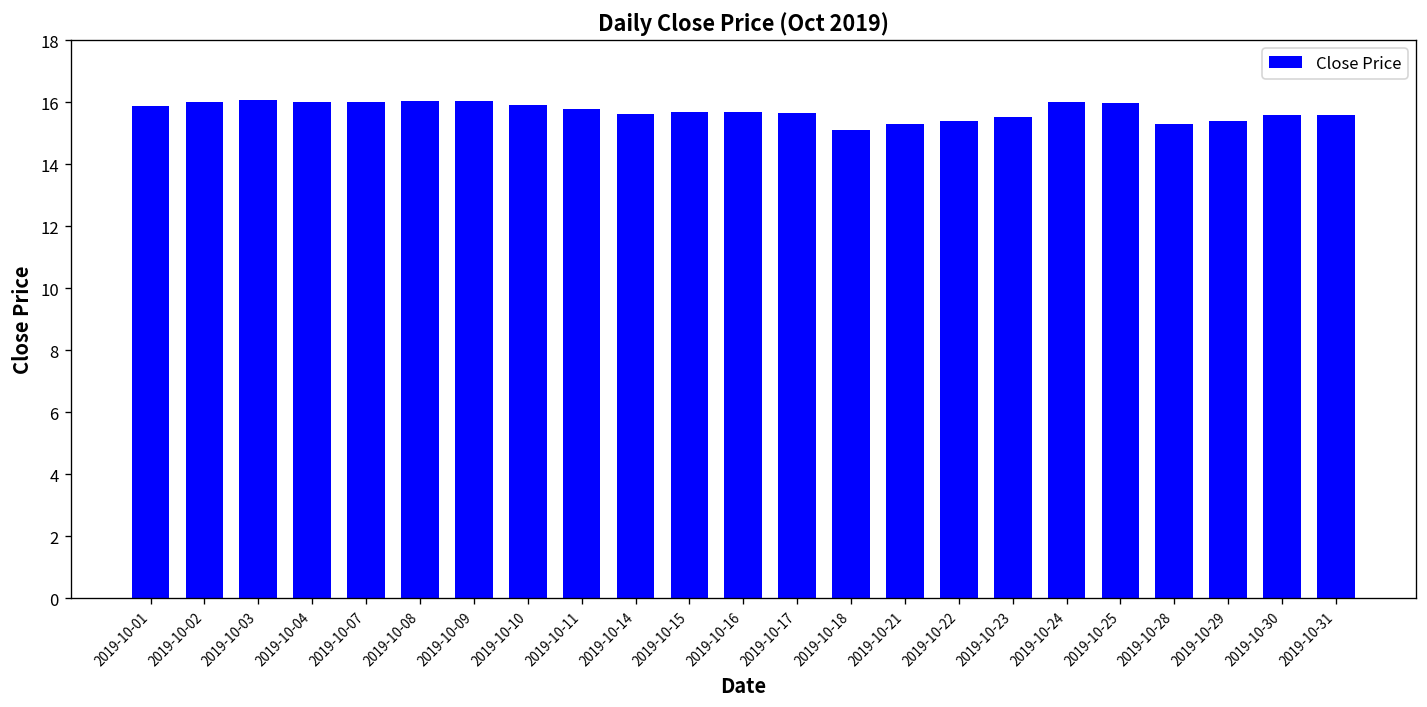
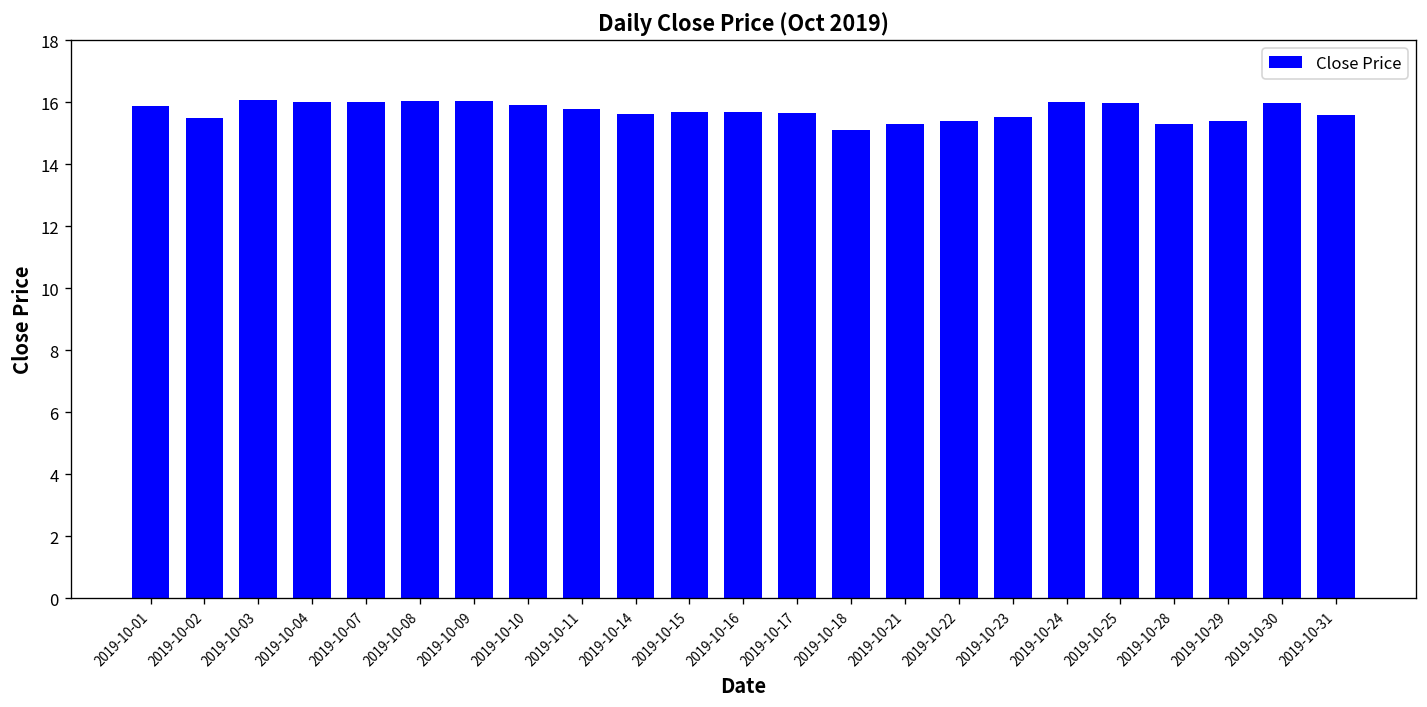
2019-10-02: 16.0 -> 15.5
2019-10-30: 15.6 -> 16.0
